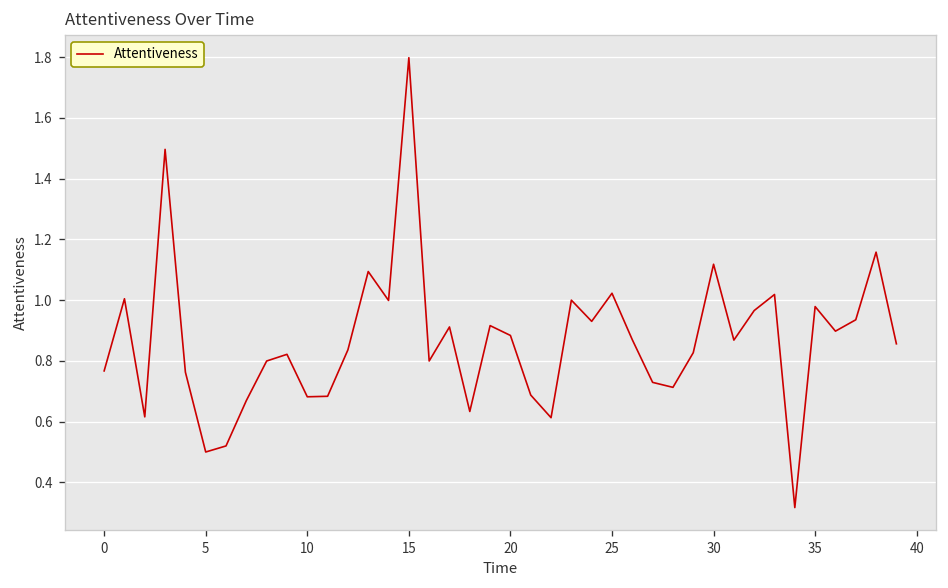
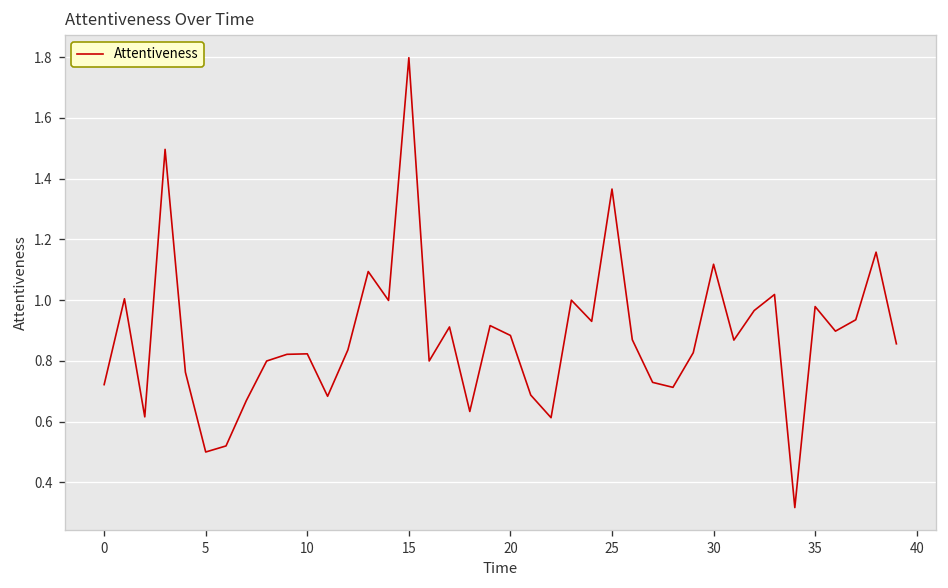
0: 0.77 -> 0.72
10: 0.68 -> 0.82
25: 1.02 -> 1.37
